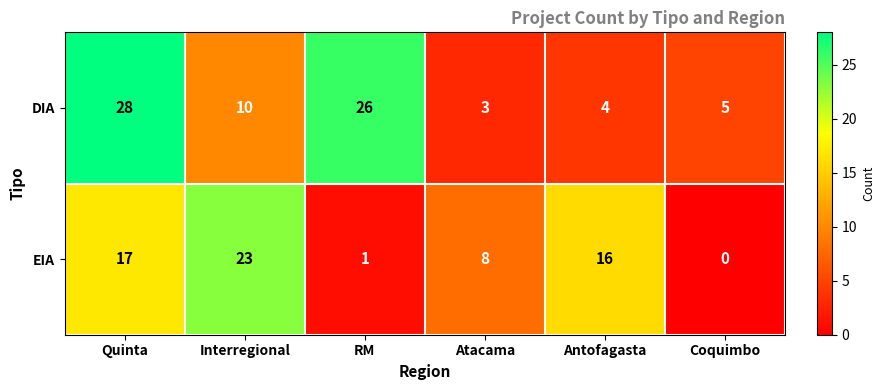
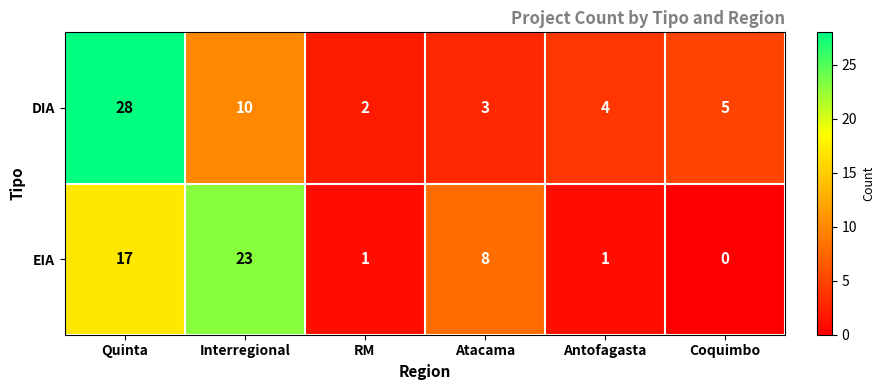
DIA, RM: 26 -> 2
EIA, Antofagasta: 16 -> 1
